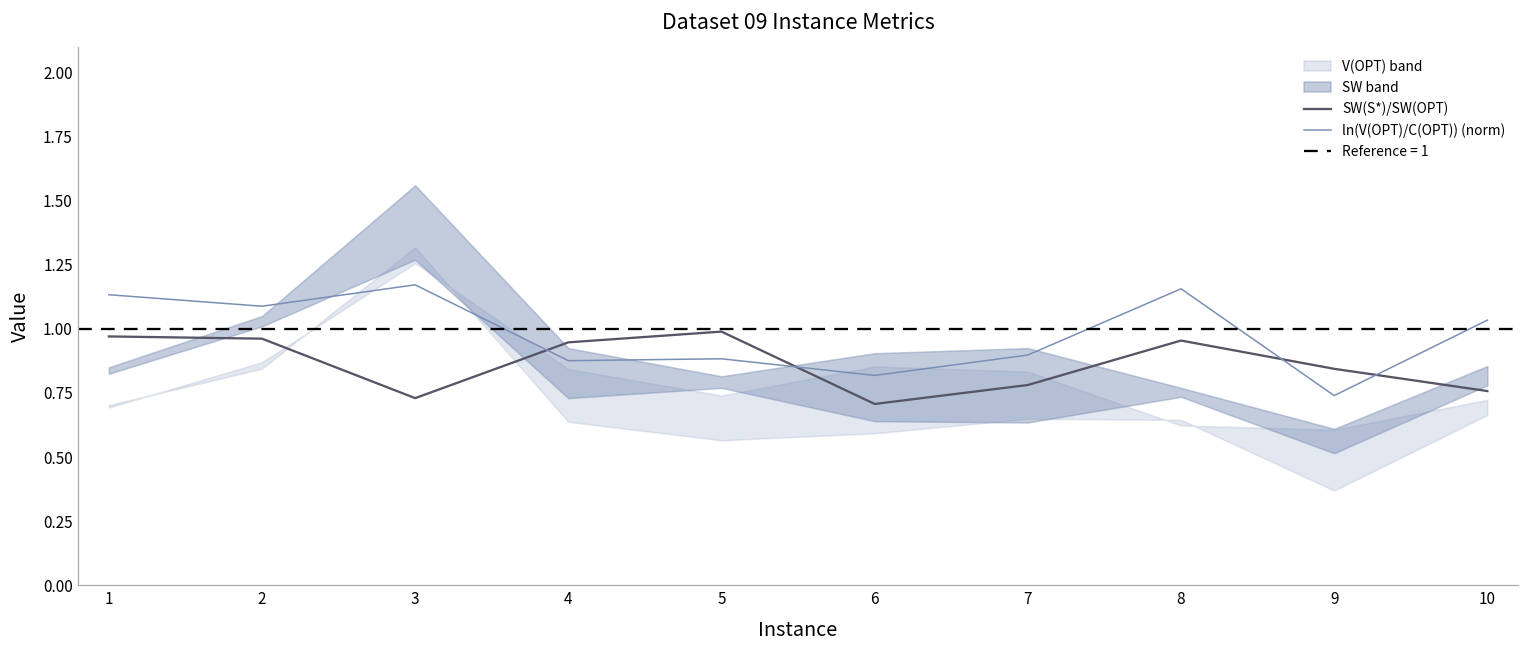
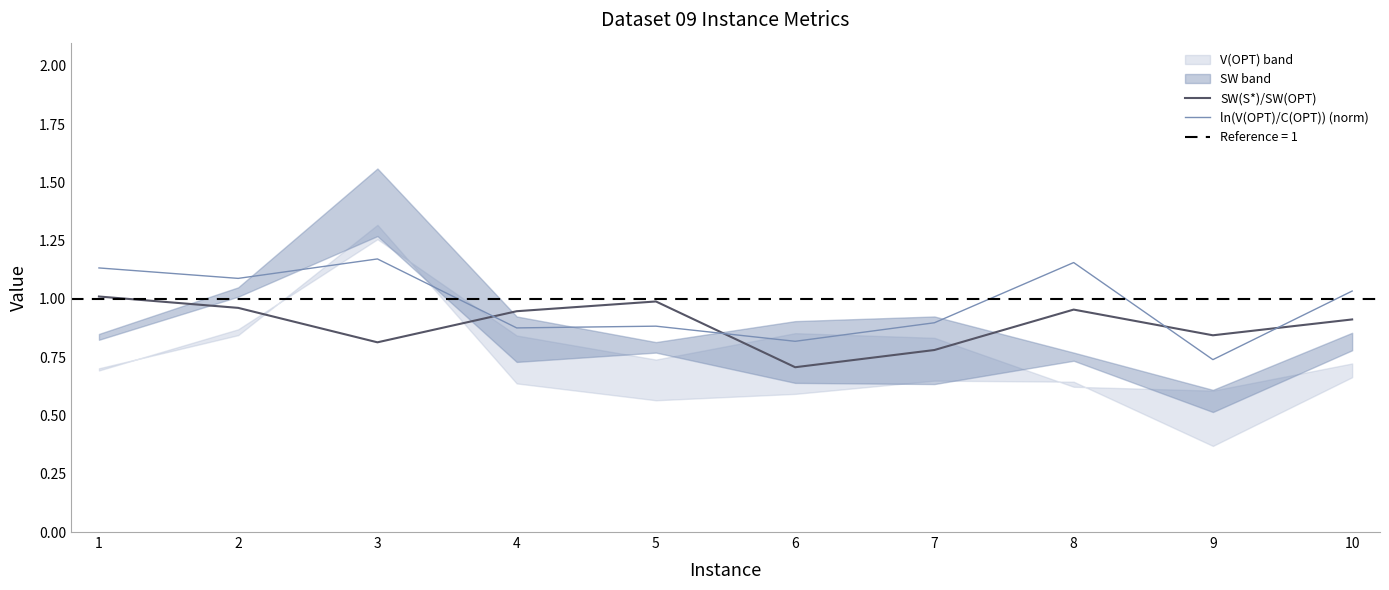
SW(S*)/SW(OPT), 1: 0.97 -> 1.01
SW(S*)/SW(OPT), 3: 0.73 -> 0.81
SW(S*)/SW(OPT), 10: 0.76 -> 0.91
